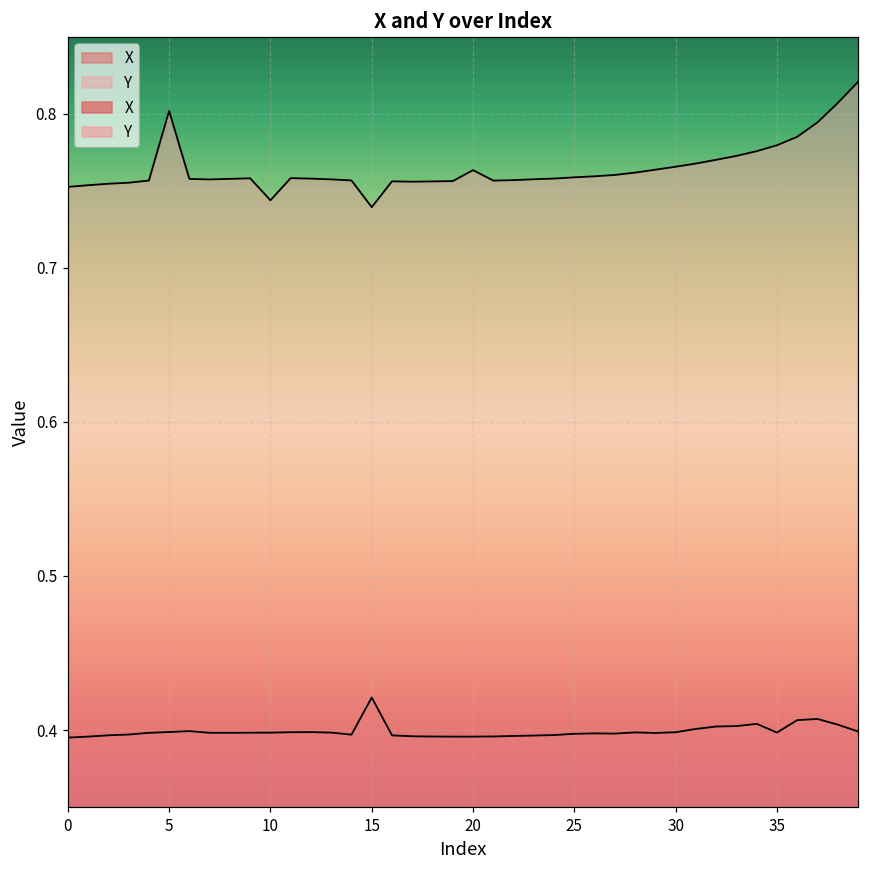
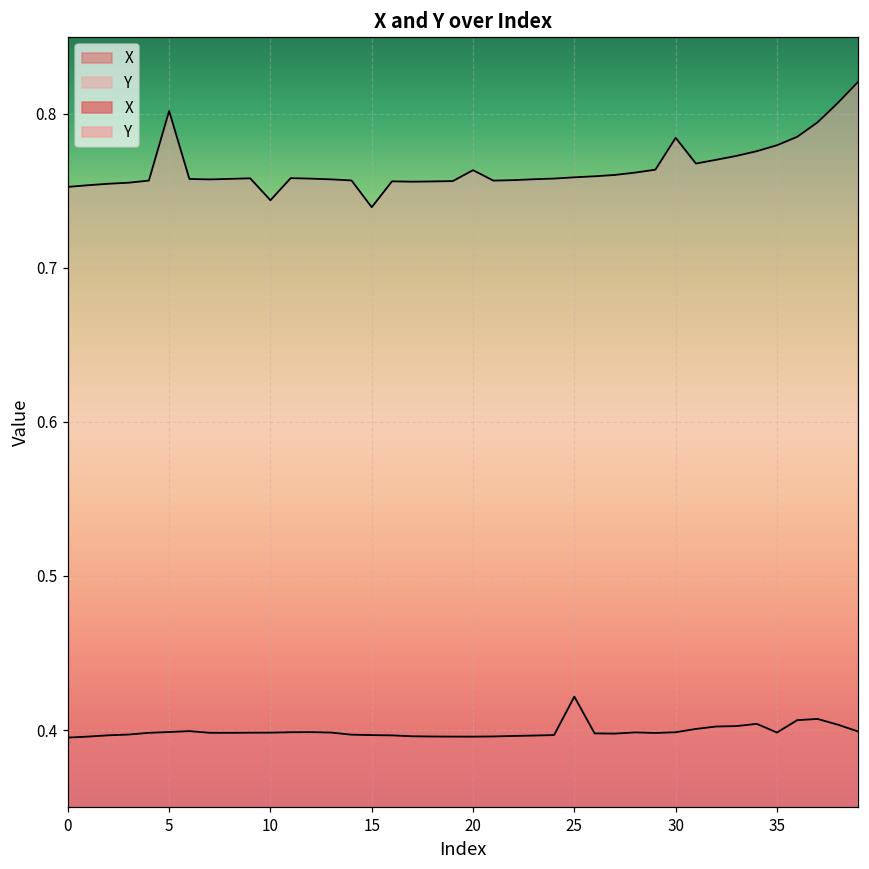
X, 15: 0.421 -> 0.397
X, 25: 0.398 -> 0.422
Y, 30: 0.766 -> 0.784
